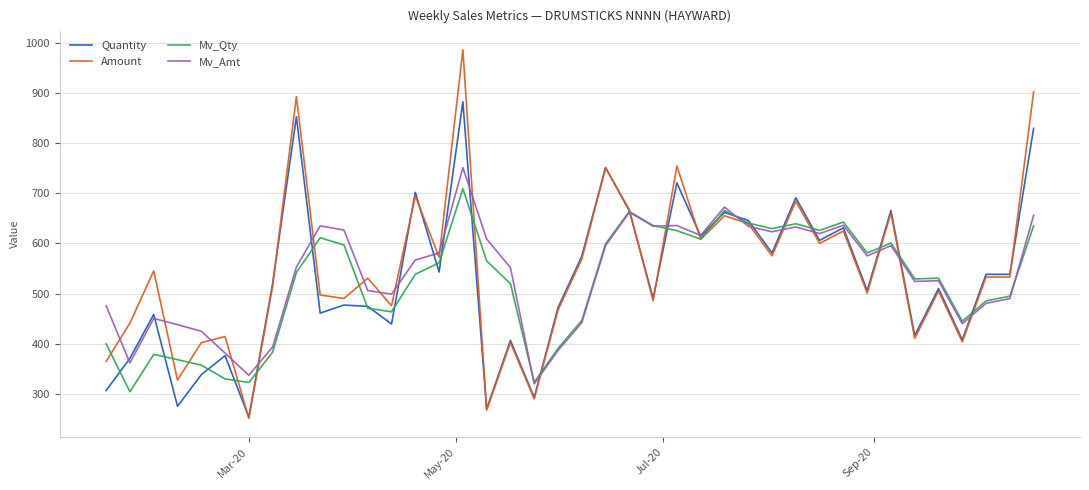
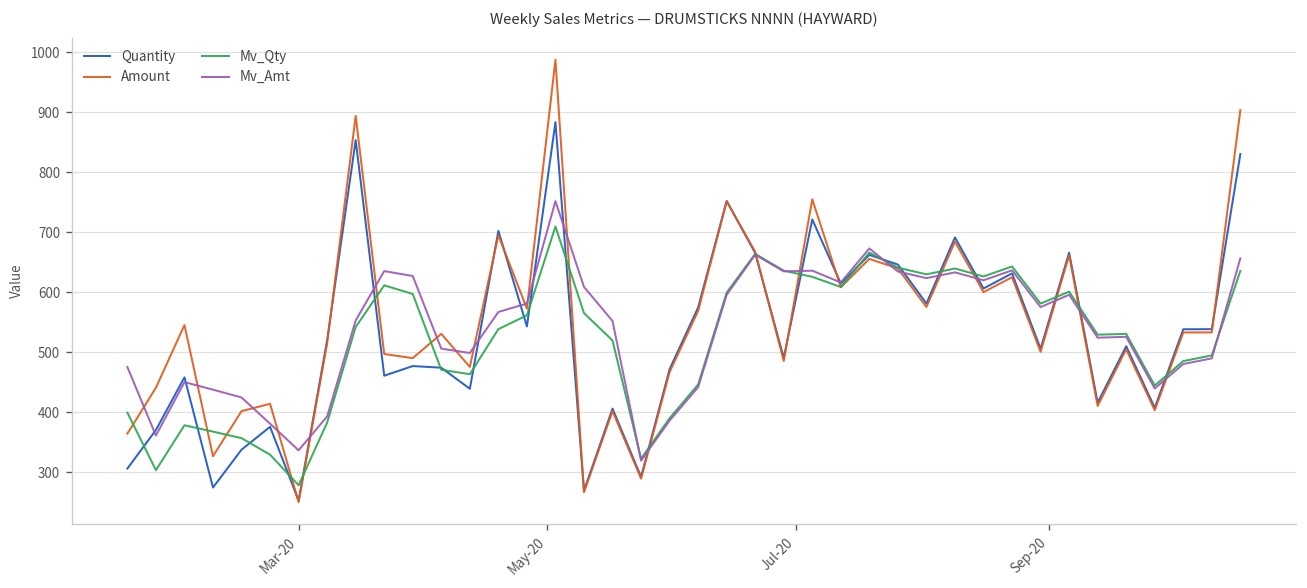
Mv_Qty, Mar-20: 320 -> 280
